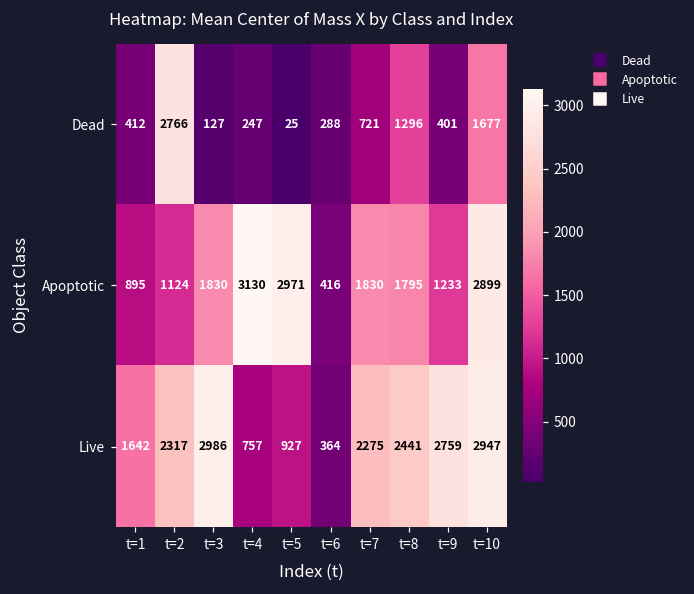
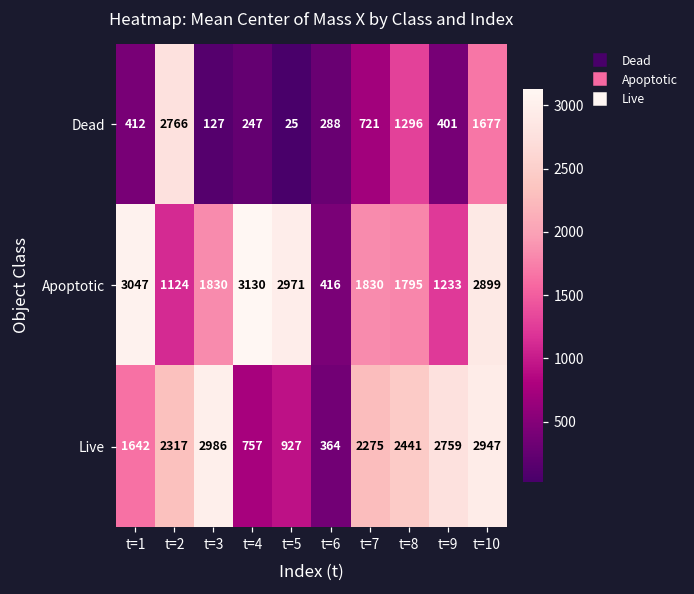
Apoptotic, t=1: 895 -> 3047
